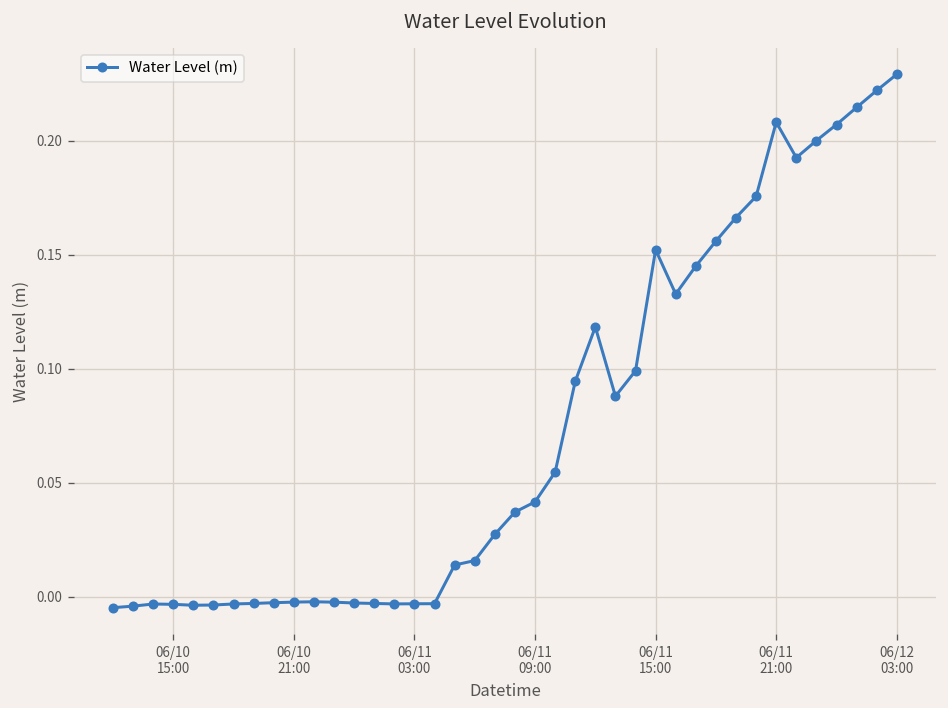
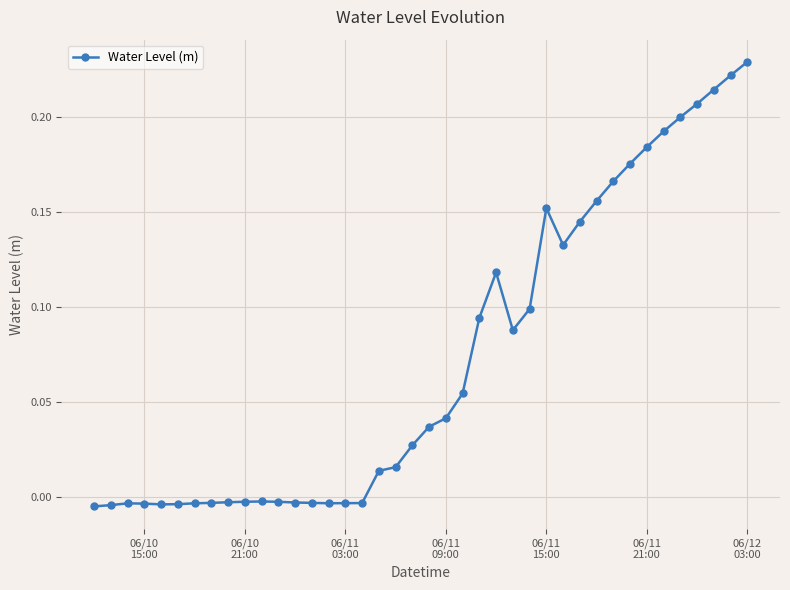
06/11 21:00: 0.208 -> 0.184
